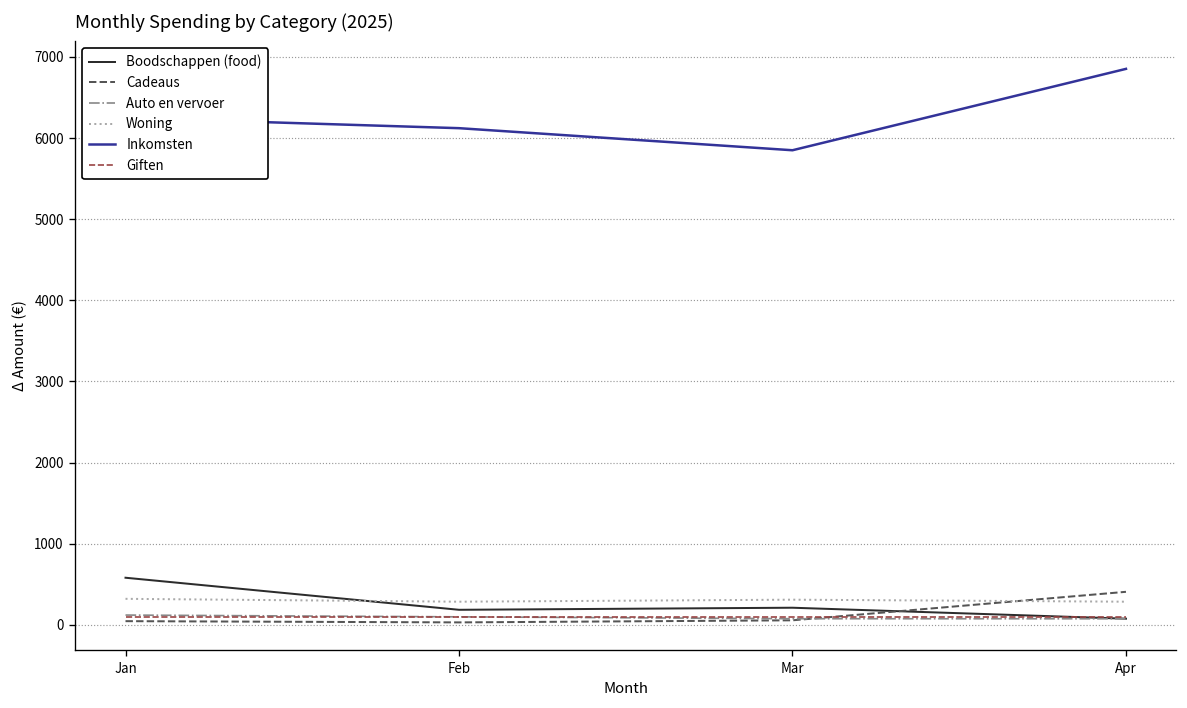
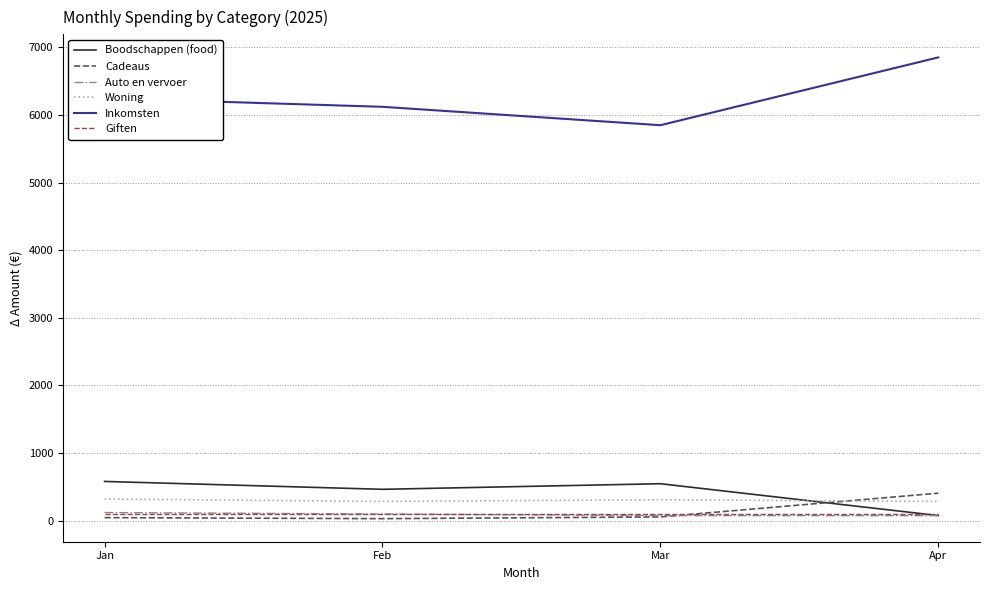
Boodschappen (food), Feb: 200 -> 500
Boodschappen (food), Mar: 200 -> 500
